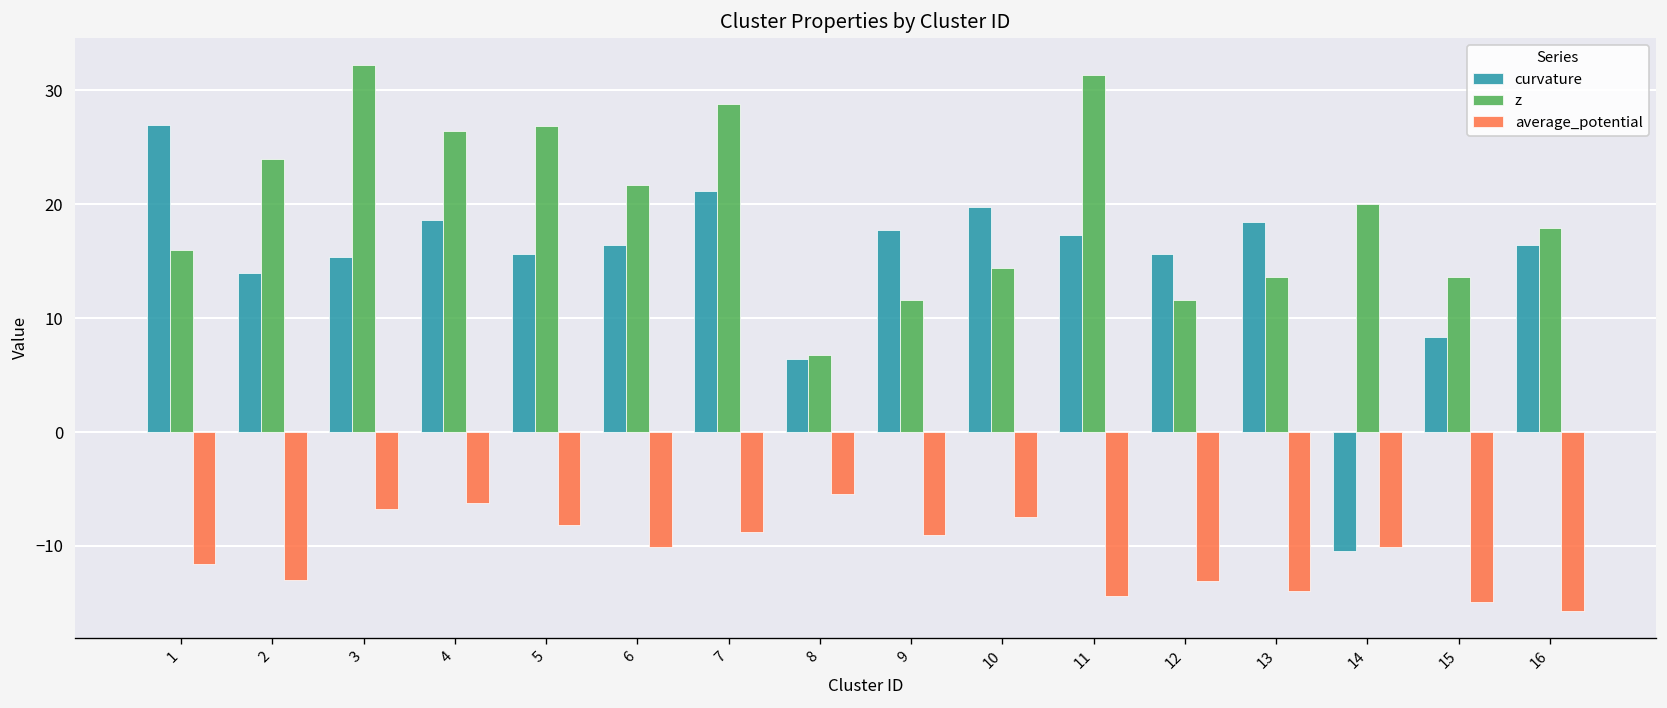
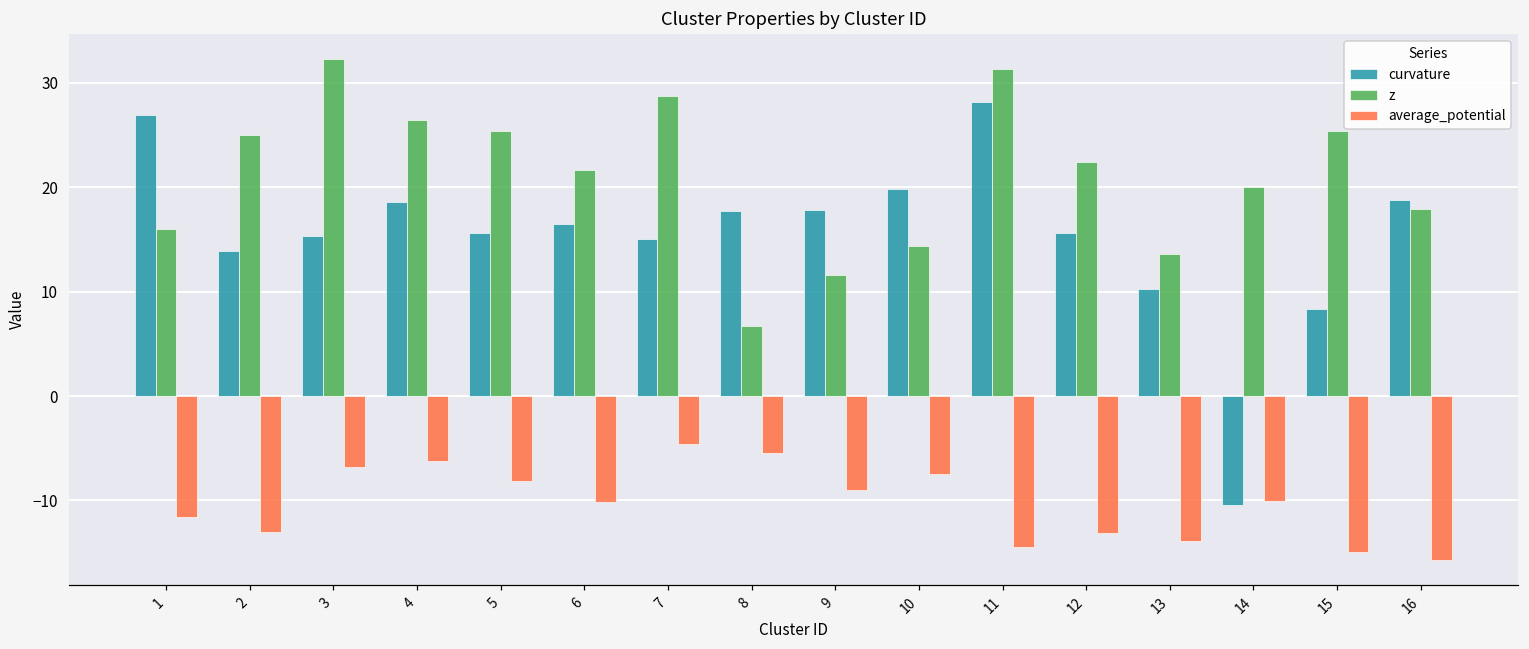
z, 2: 24 -> 25
z, 5: 27 -> 25
curvature, 7: 21 -> 15
average_potential, 7: -9 -> -5
curvature, 8: 6 -> 18
curvature, 11: 17 -> 28
z, 12: 12 -> 22
curvature, 13: 18 -> 10
z, 15: 14 -> 25
curvature, 16: 16 -> 19
